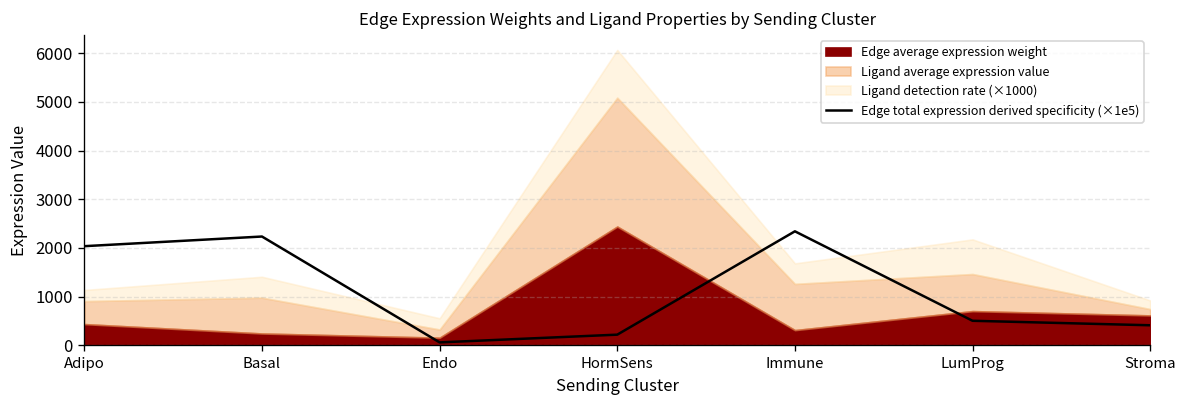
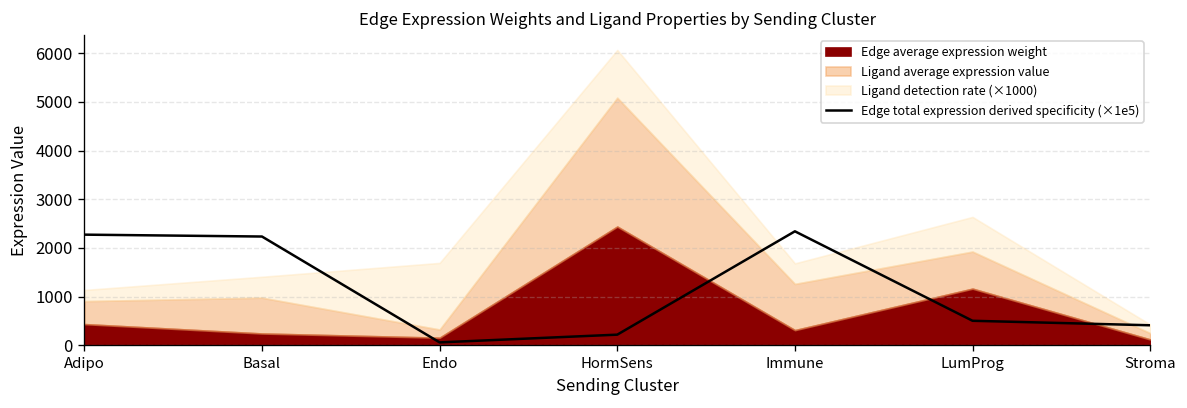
Edge total expression derived specificity (×1e5), Adipo: 2000 -> 2300
Ligand detection rate (×1000), Endo: 200 -> 1400
Edge average expression weight, LumProg: 700 -> 1200
Edge average expression weight, Stroma: 600 -> 100
